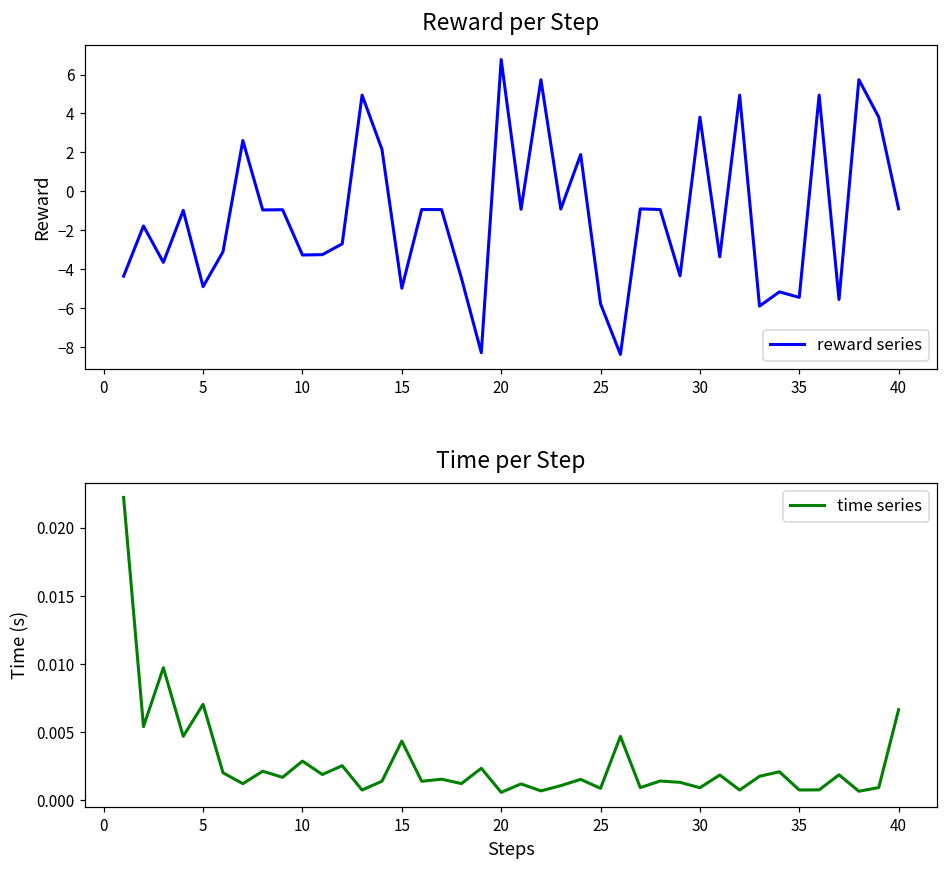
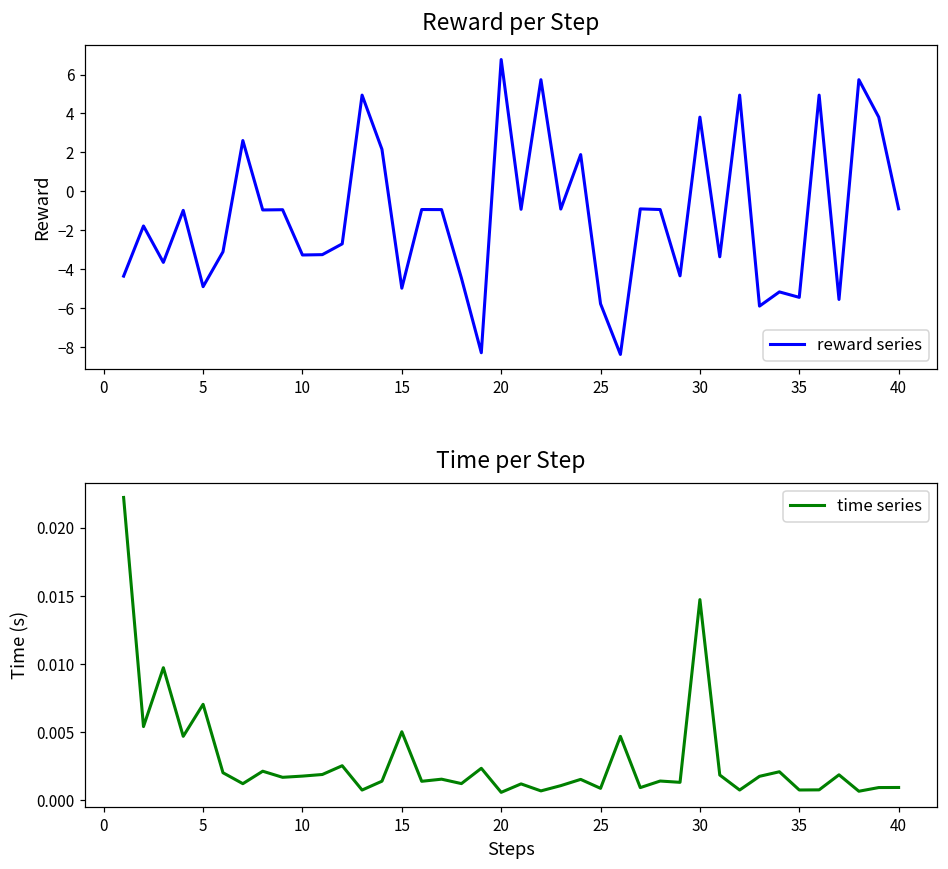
Time per Step, 10: 0.0029 -> 0.0018
Time per Step, 15: 0.0043 -> 0.0050
Time per Step, 30: 0.0009 -> 0.0147
Time per Step, 40: 0.0066 -> 0.0009
